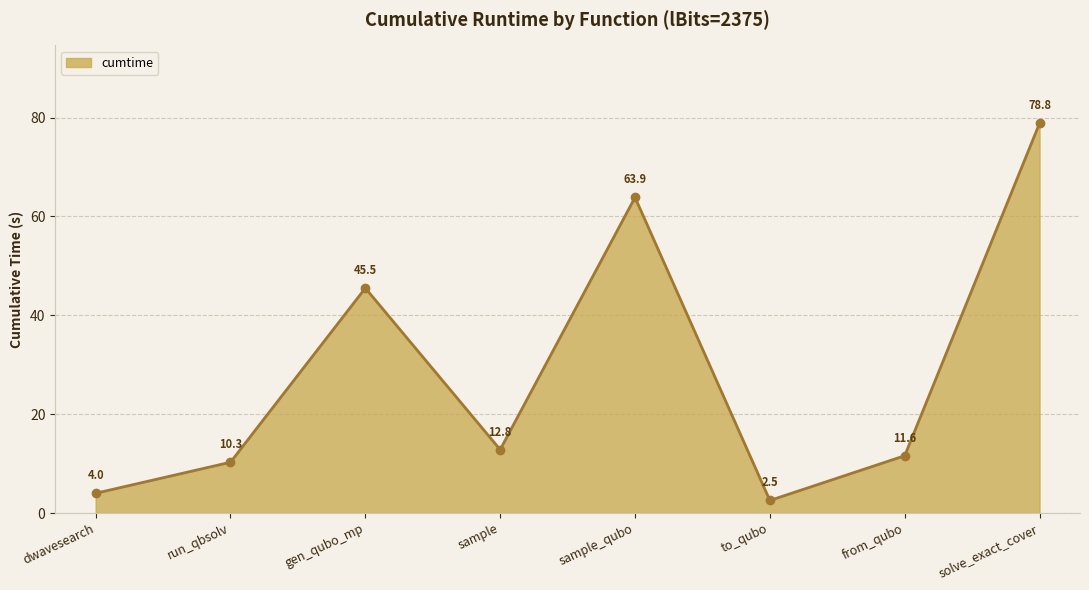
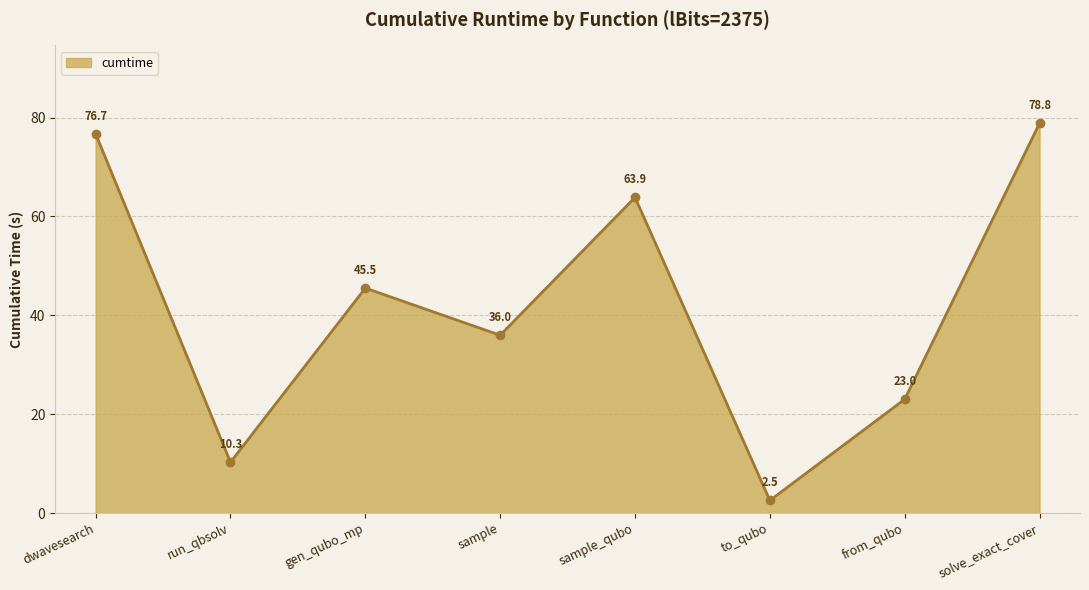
dwavesearch: 4.0 -> 76.7
sample: 12.8 -> 36.0
from_qubo: 11.6 -> 23.0
